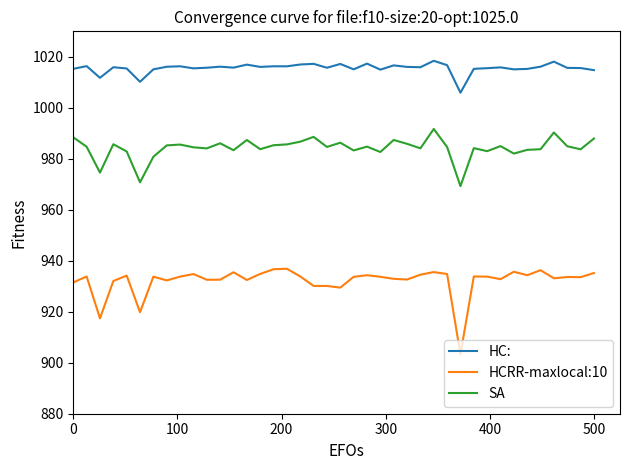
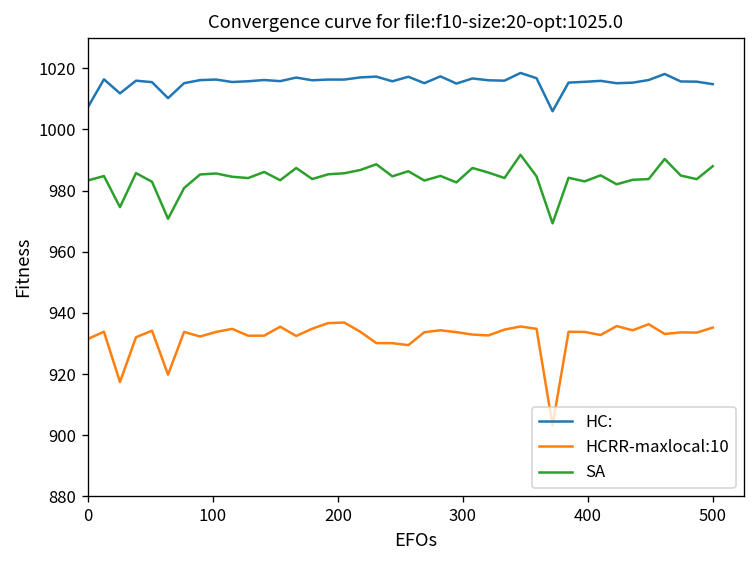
HC:, 0: 1015 -> 1007
SA, 0: 988 -> 983
